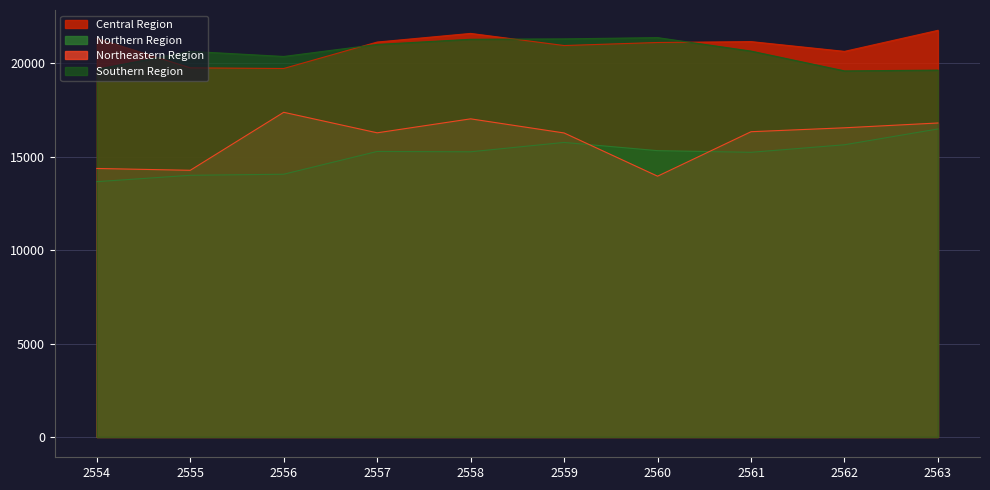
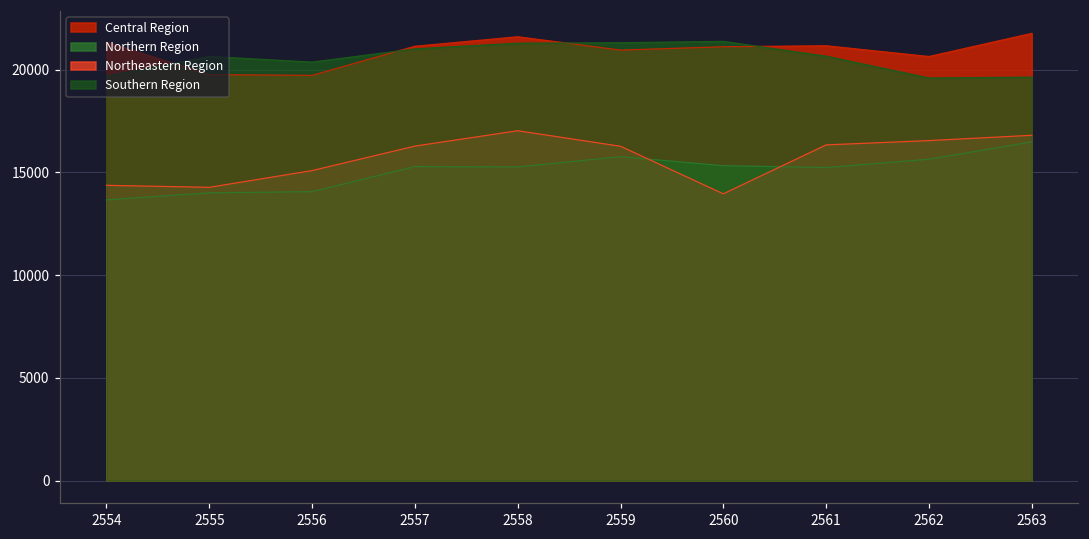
Northeastern Region, 2556: 17400 -> 15100
